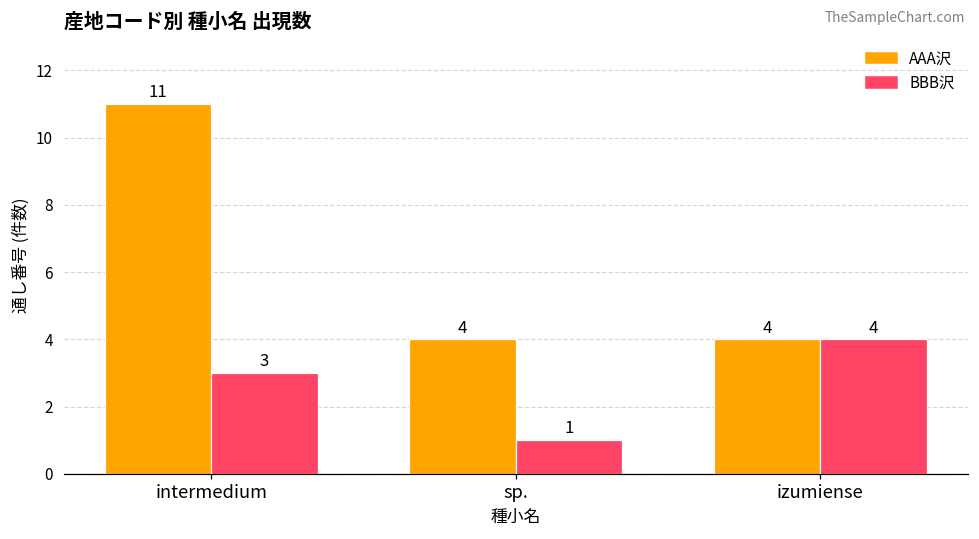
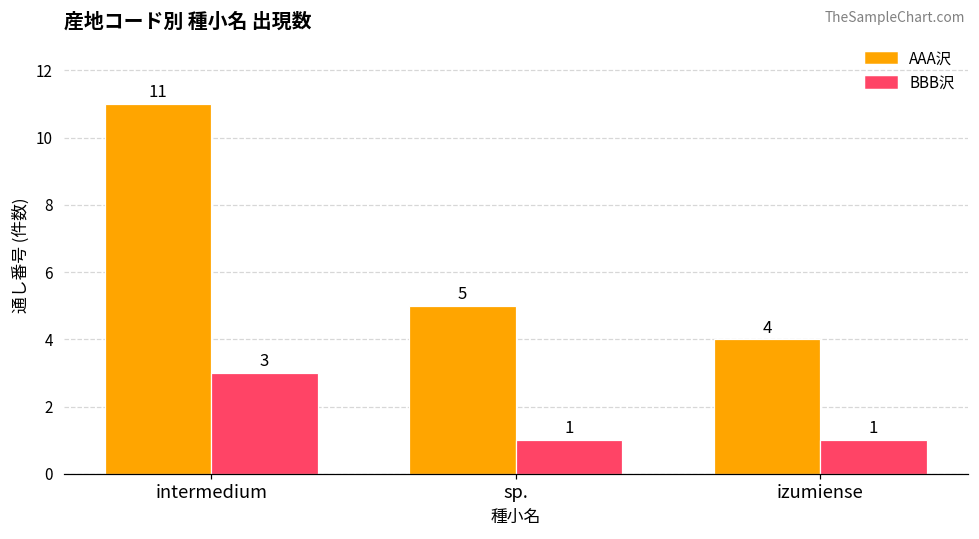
AAA沢, sp.: 4 -> 5
BBB沢, izumiense: 4 -> 1
